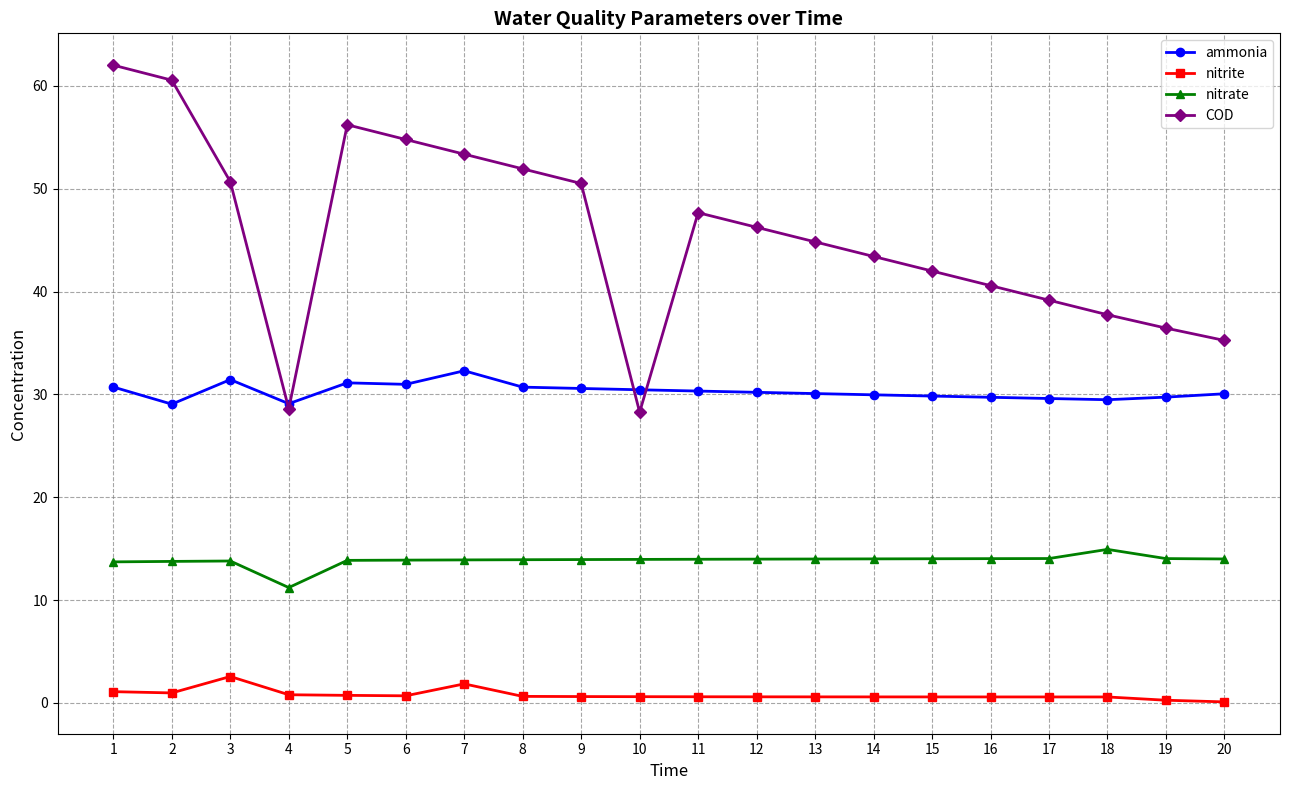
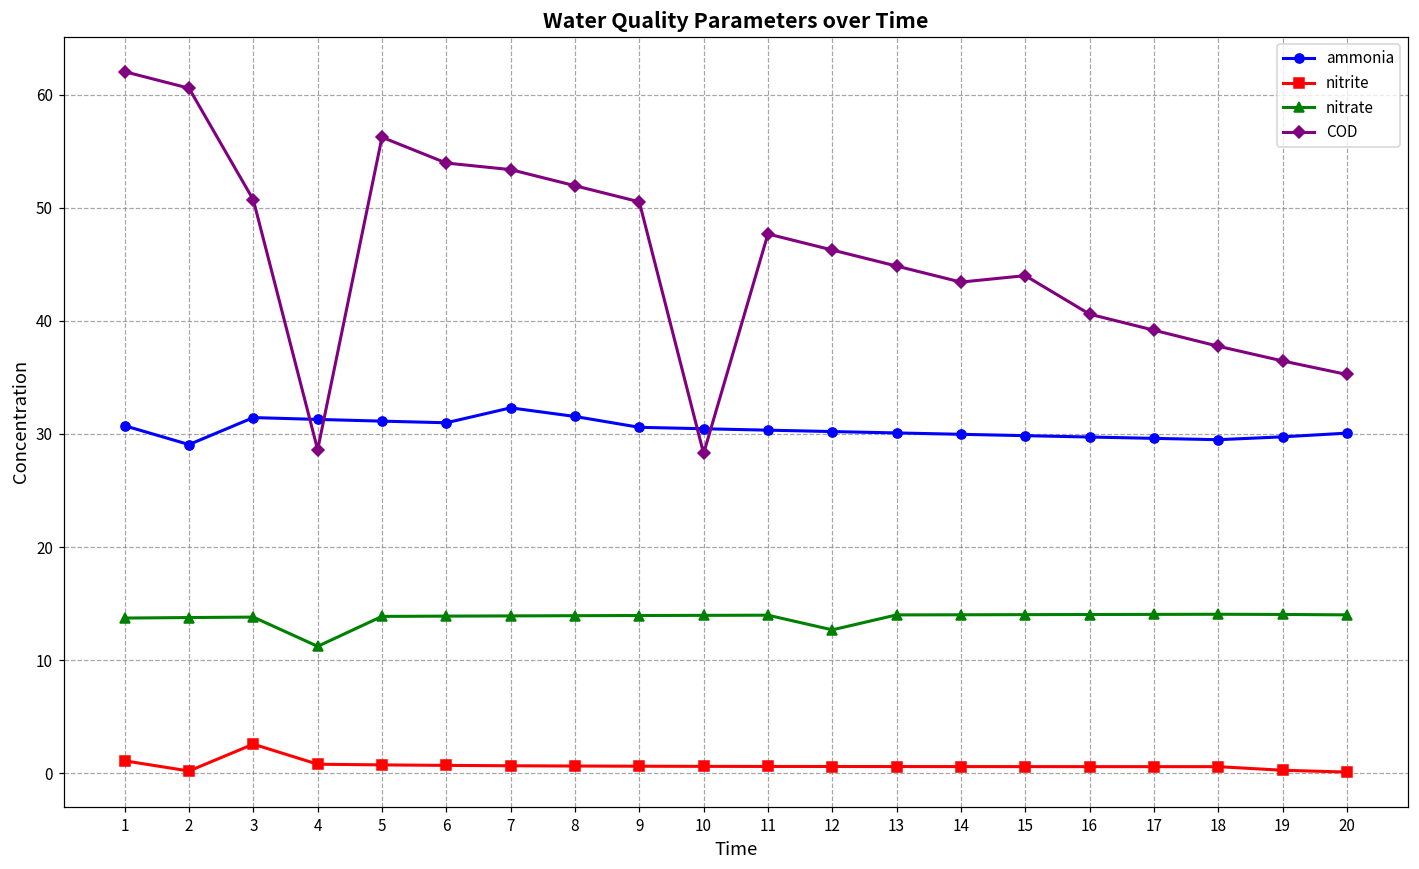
nitrite, 2: 1.0 -> 0.2
ammonia, 4: 29.1 -> 31.3
COD, 6: 54.8 -> 53.9
nitrite, 7: 1.9 -> 0.7
ammonia, 8: 30.7 -> 31.5
nitrate, 12: 14.0 -> 12.7
COD, 15: 42.0 -> 44.0
nitrate, 18: 14.9 -> 14.1
